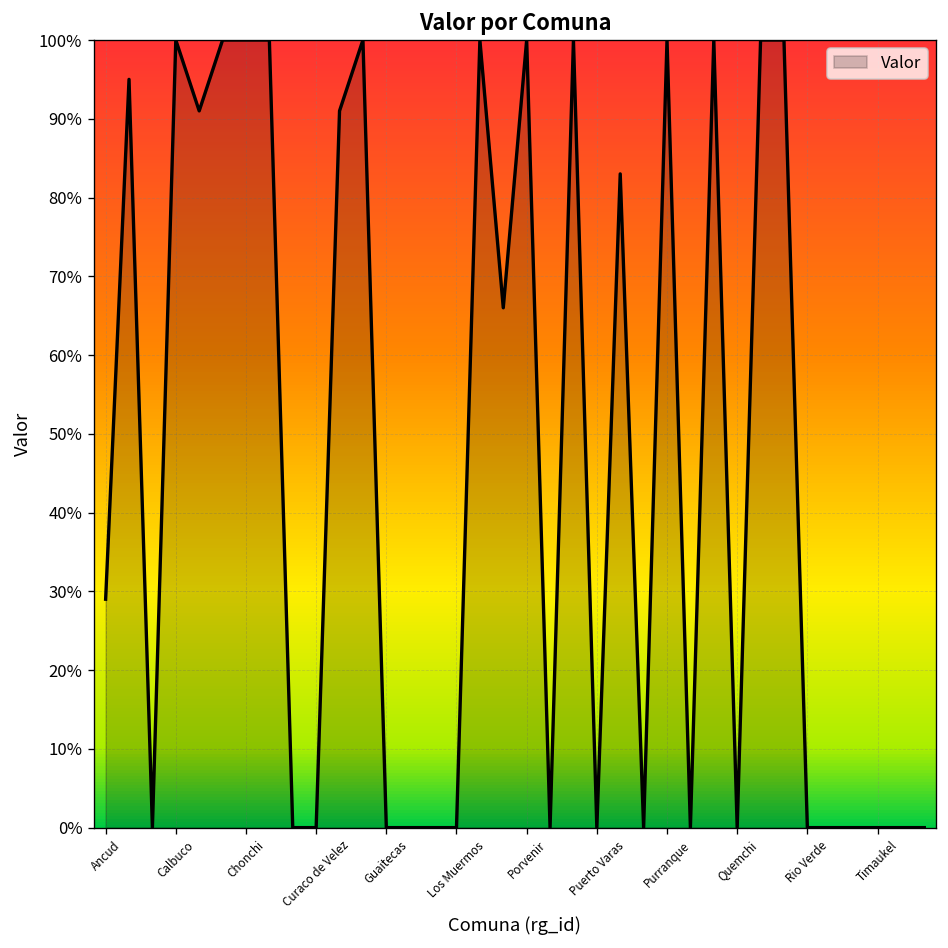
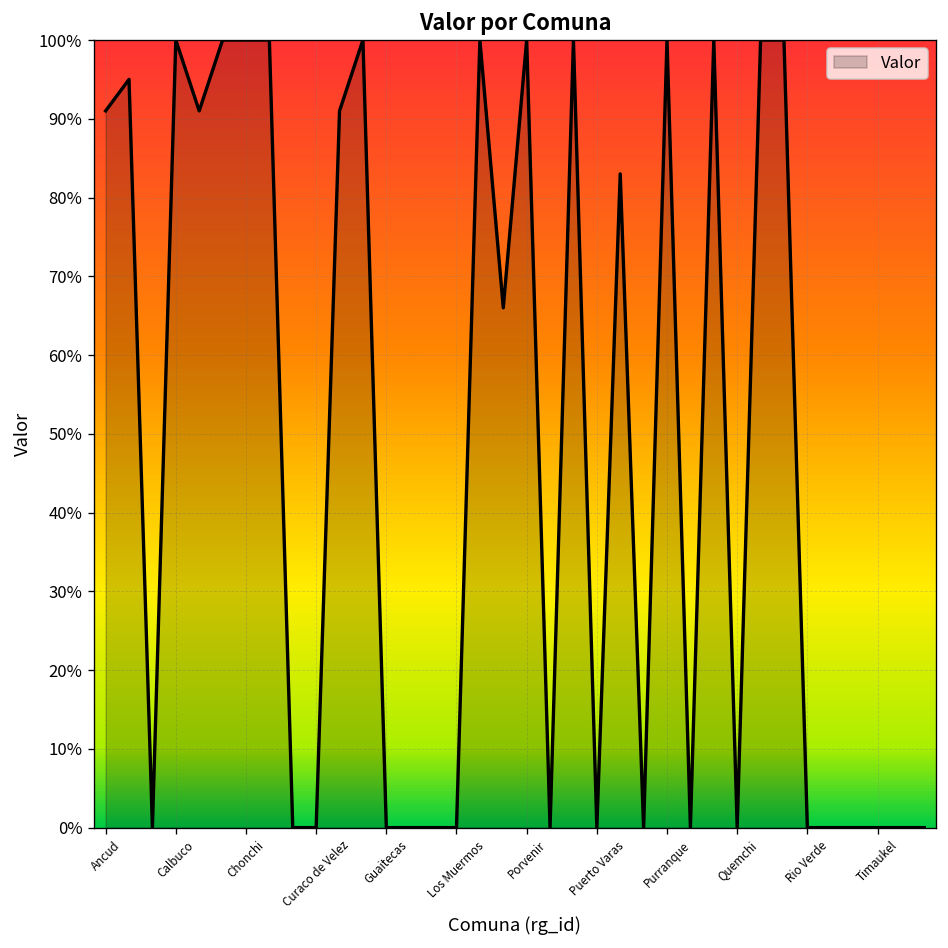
Ancud: 29% -> 91%
